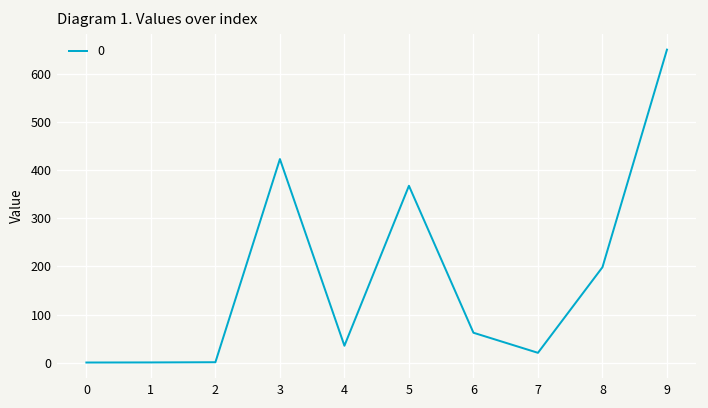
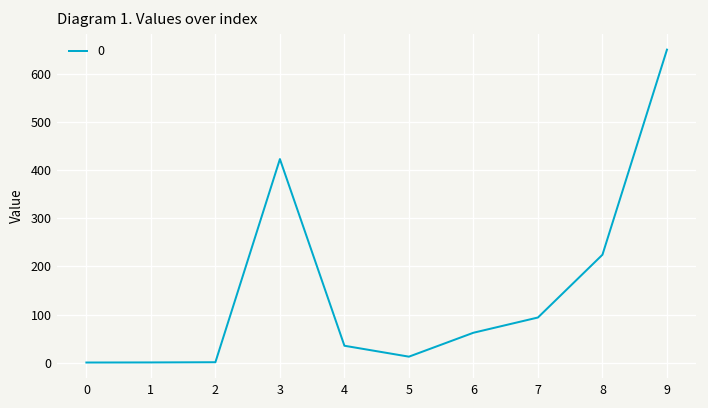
5: 370 -> 10
7: 20 -> 90
8: 200 -> 220
